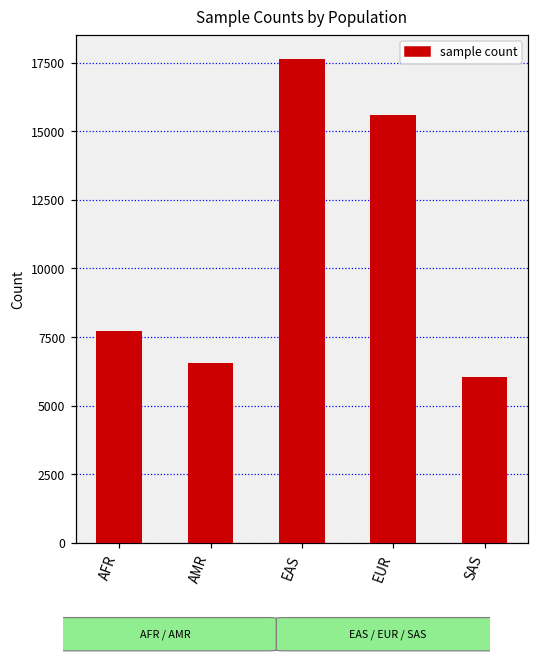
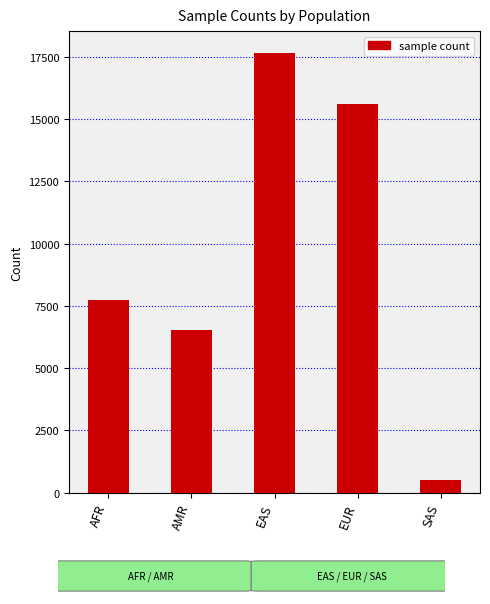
SAS: 6100 -> 500
